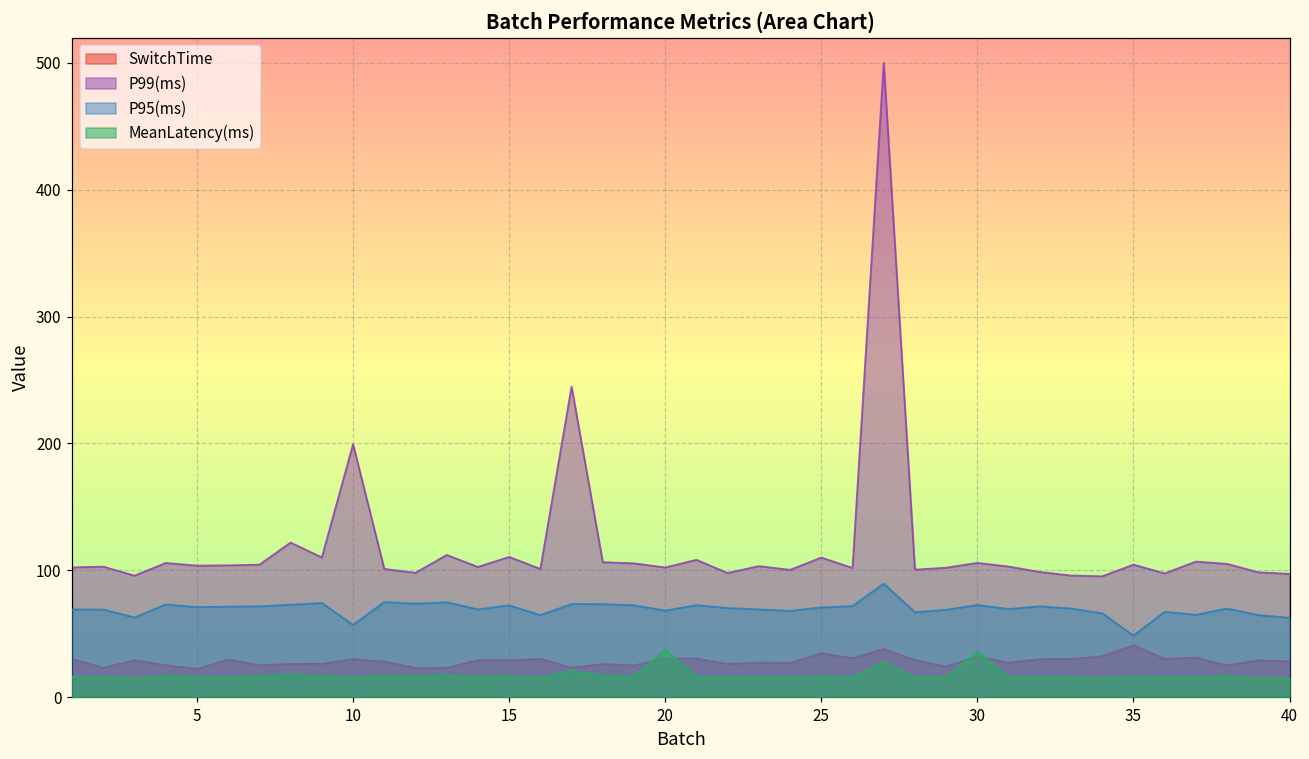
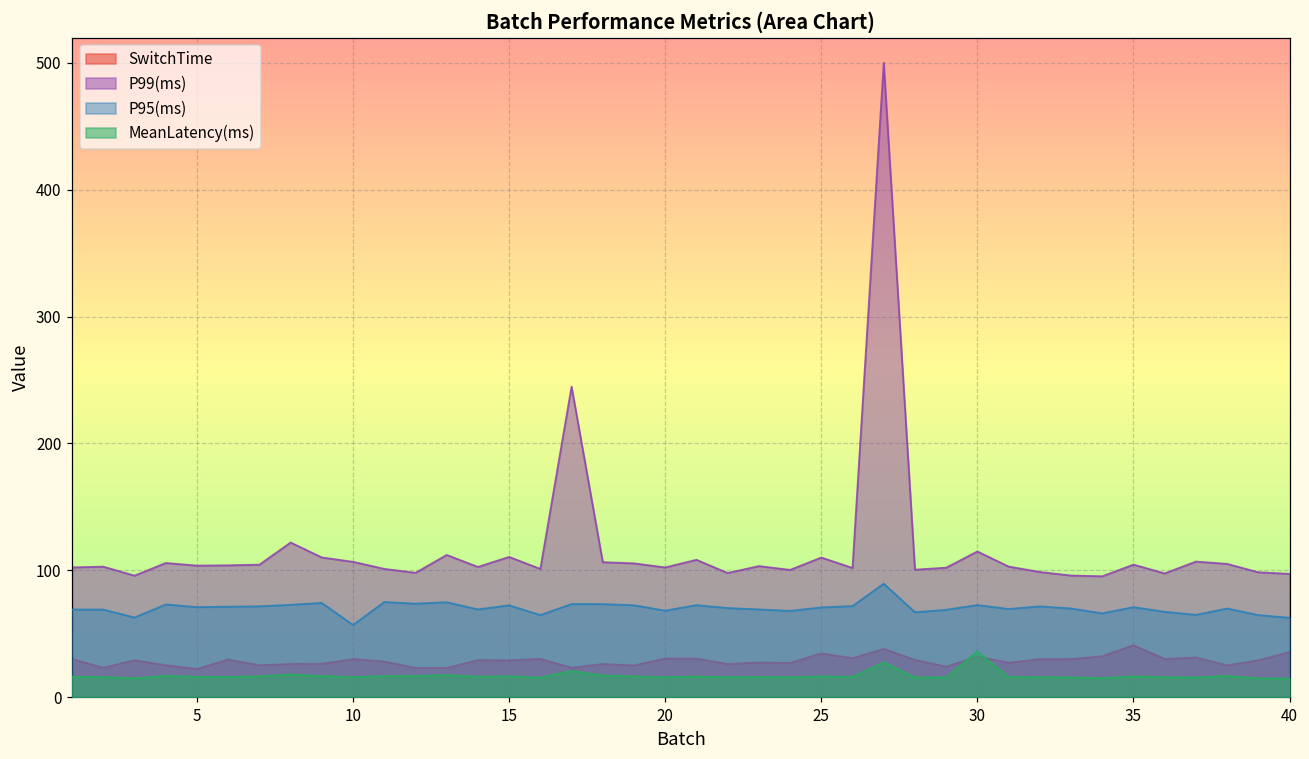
P99(ms), 10: 199 -> 107
MeanLatency(ms), 20: 37 -> 16
P99(ms), 30: 106 -> 115
P95(ms), 35: 48 -> 71
SwitchTime, 40: 28 -> 35
